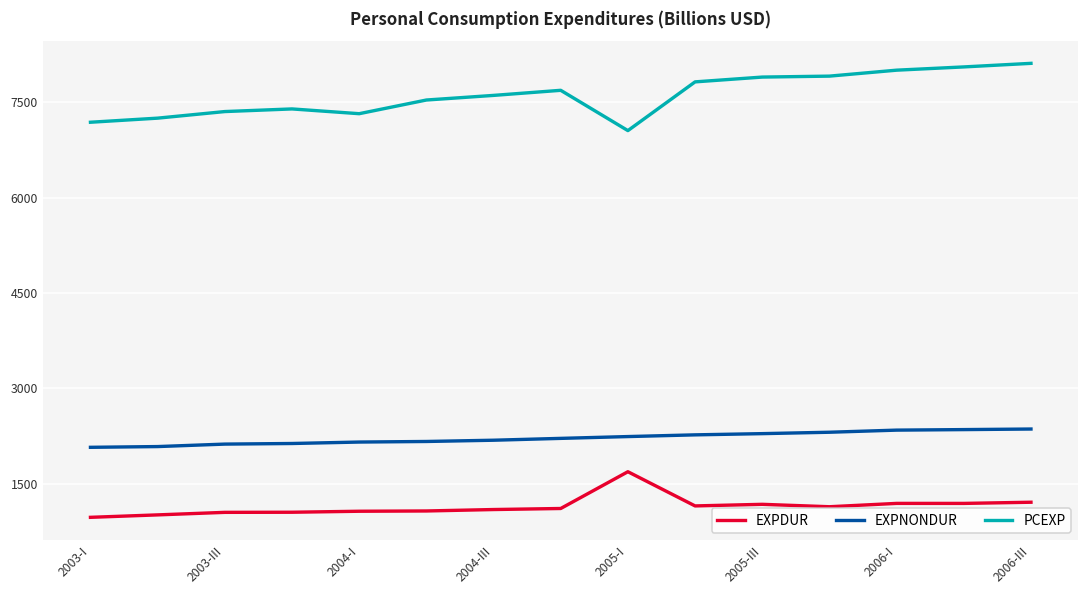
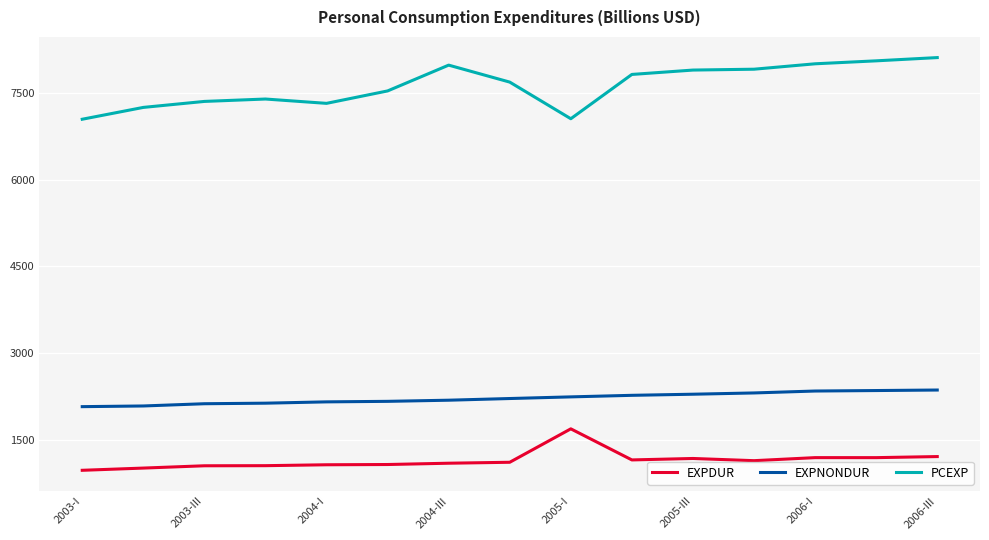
PCEXP, 2003-I: 7200 -> 7000
PCEXP, 2004-III: 7600 -> 8000
